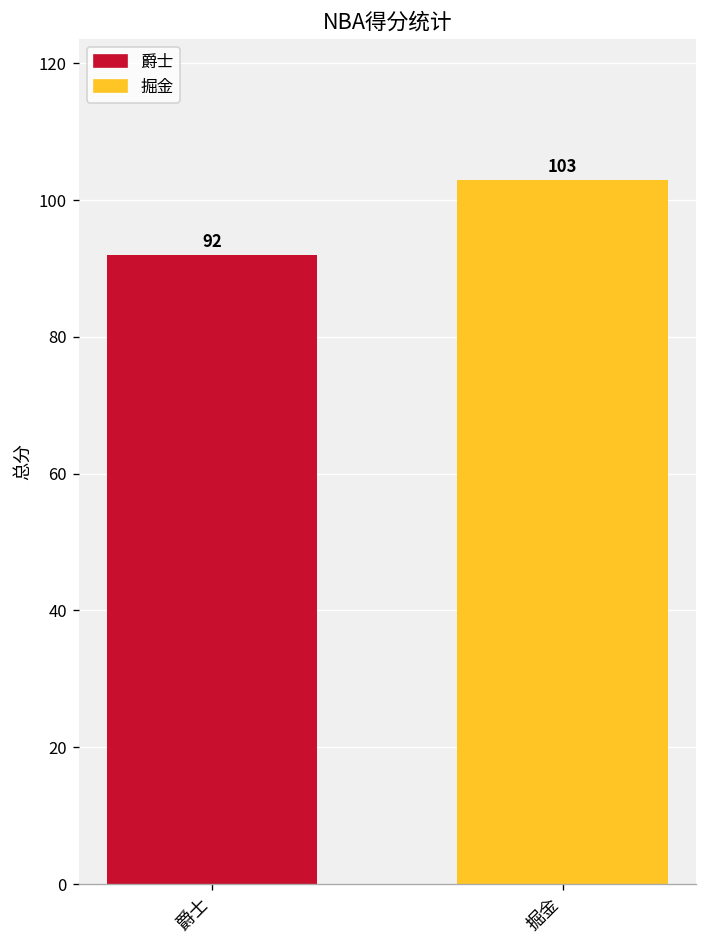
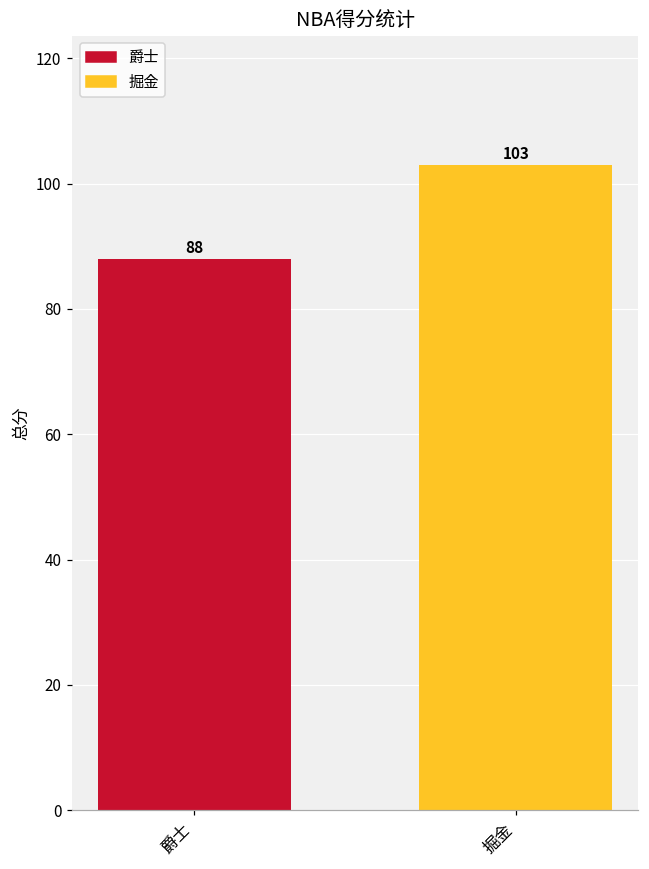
爵士: 92 -> 88
